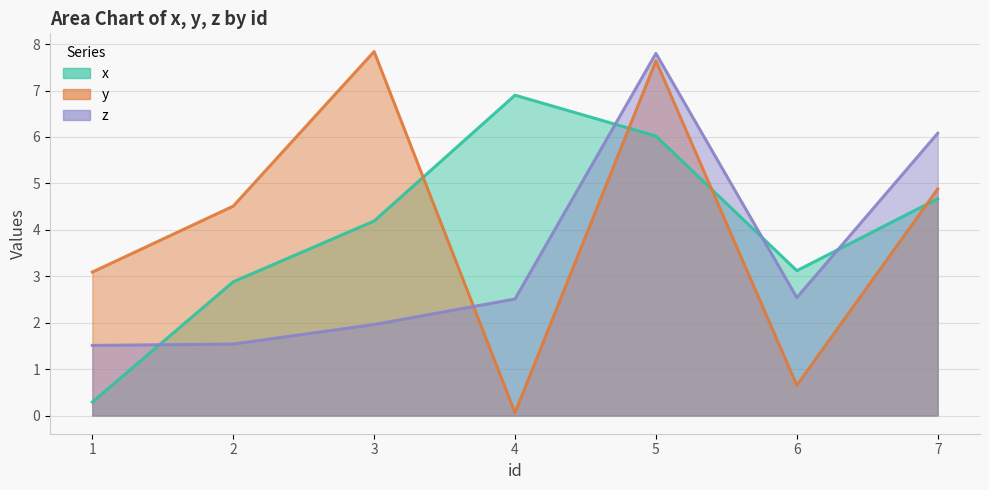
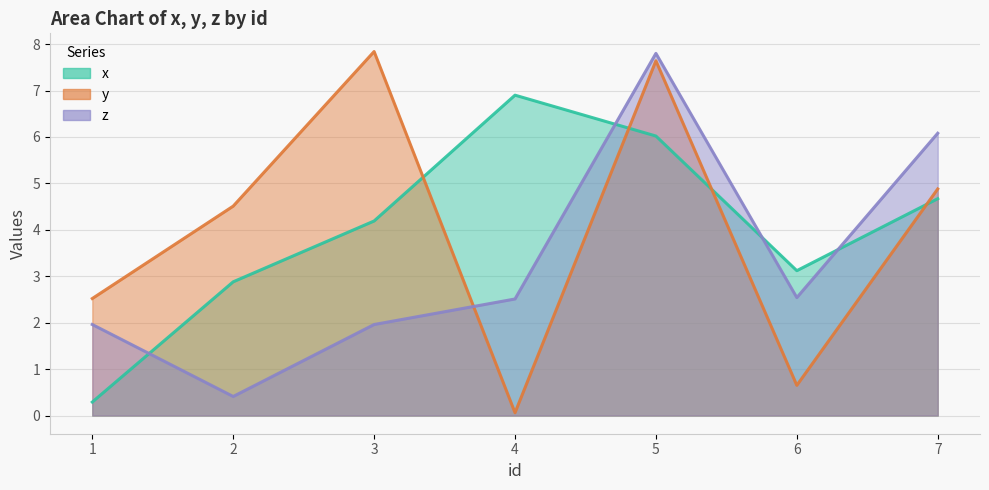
y, 1: 3.1 -> 2.5
z, 1: 1.5 -> 2.0
z, 2: 1.5 -> 0.4
